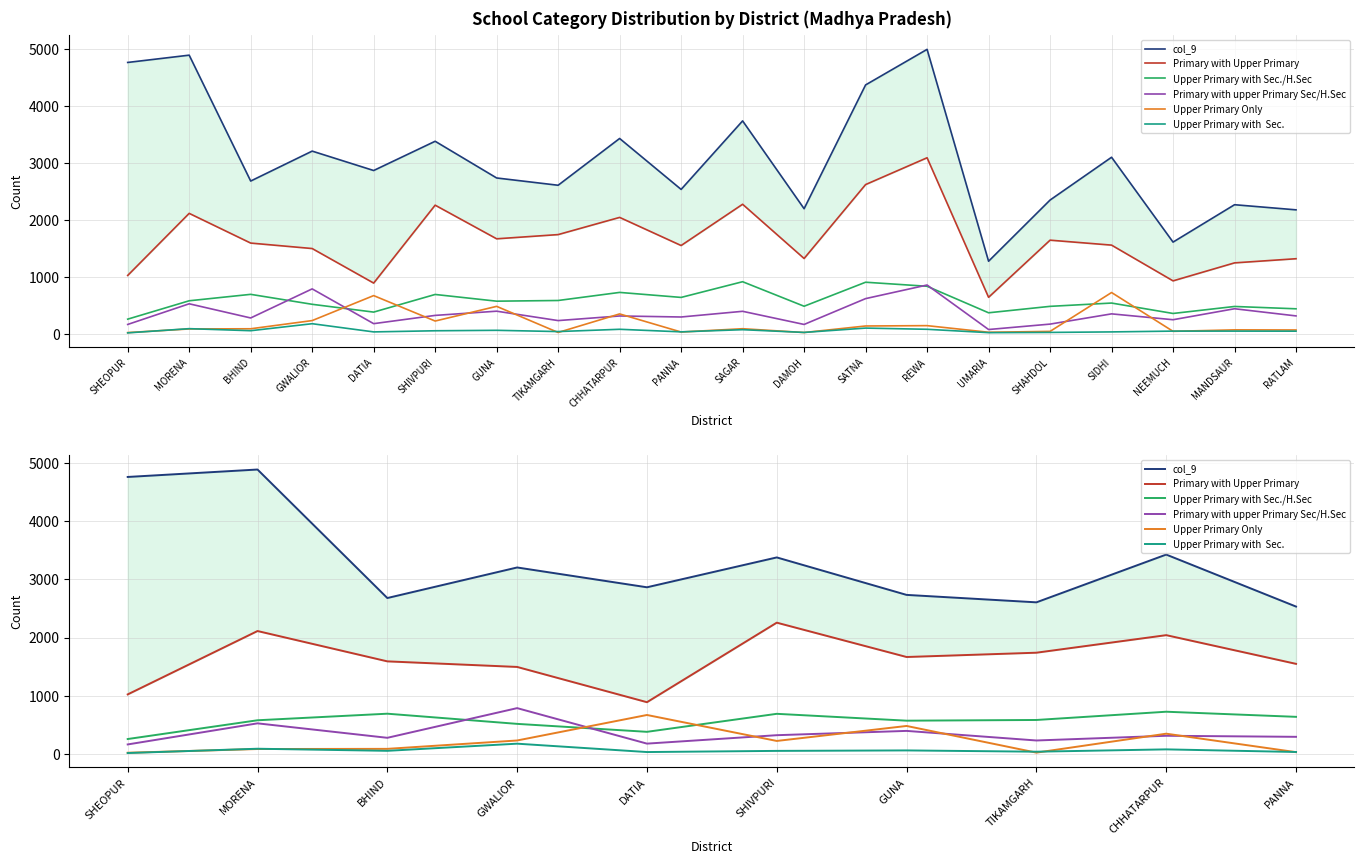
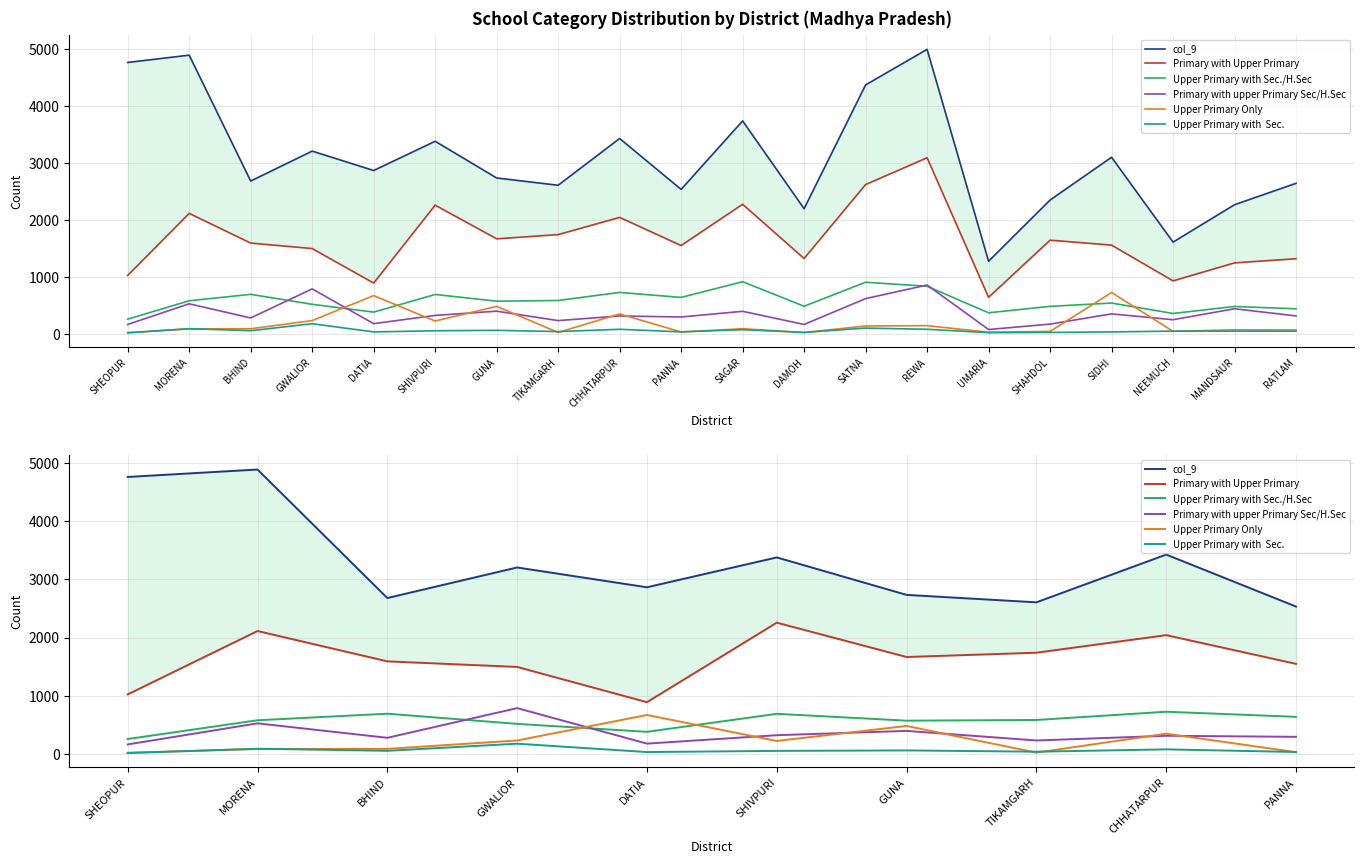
School Category Distribution by District (Madhya Pradesh), col_9, RATLAM: 2200 -> 2600
